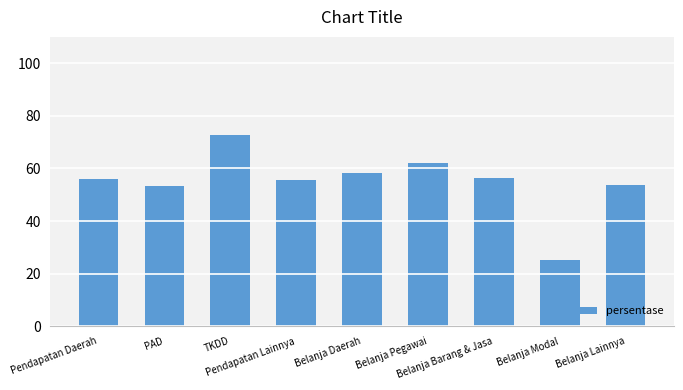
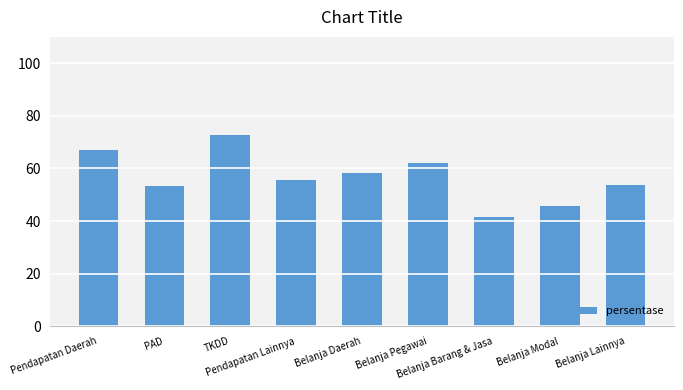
Pendapatan Daerah: 56 -> 67
Belanja Barang & Jasa: 56 -> 41
Belanja Modal: 25 -> 46
